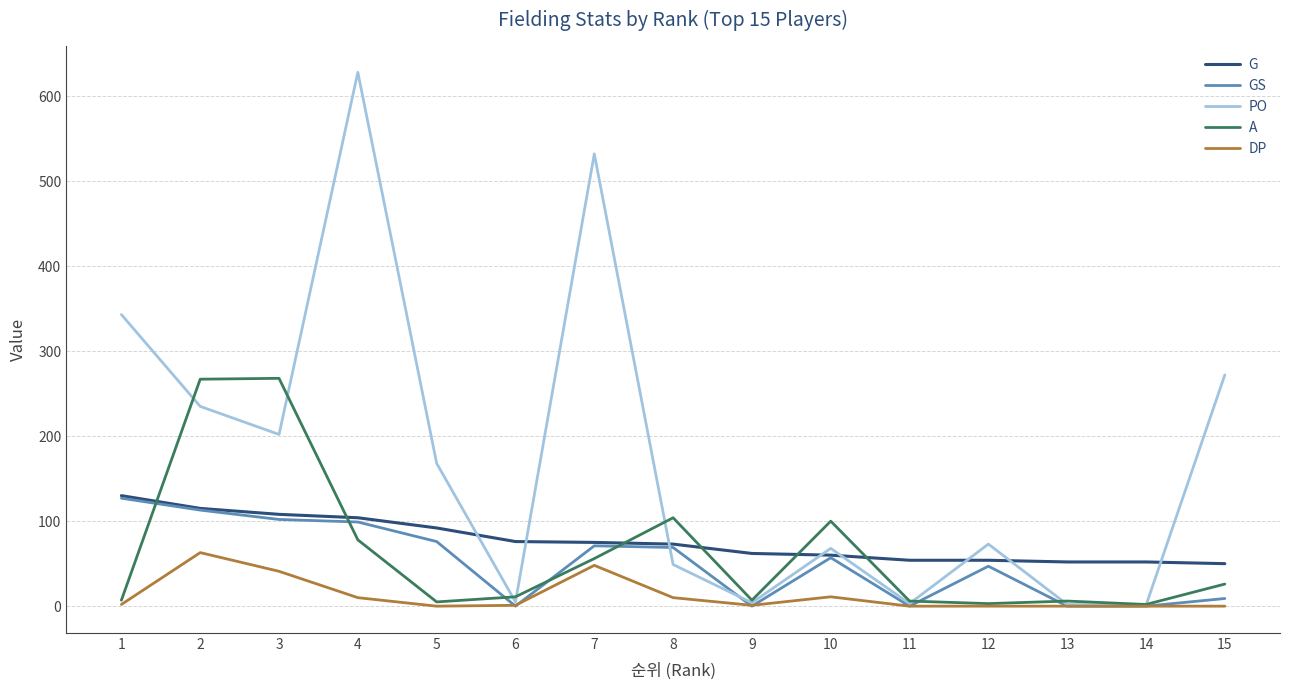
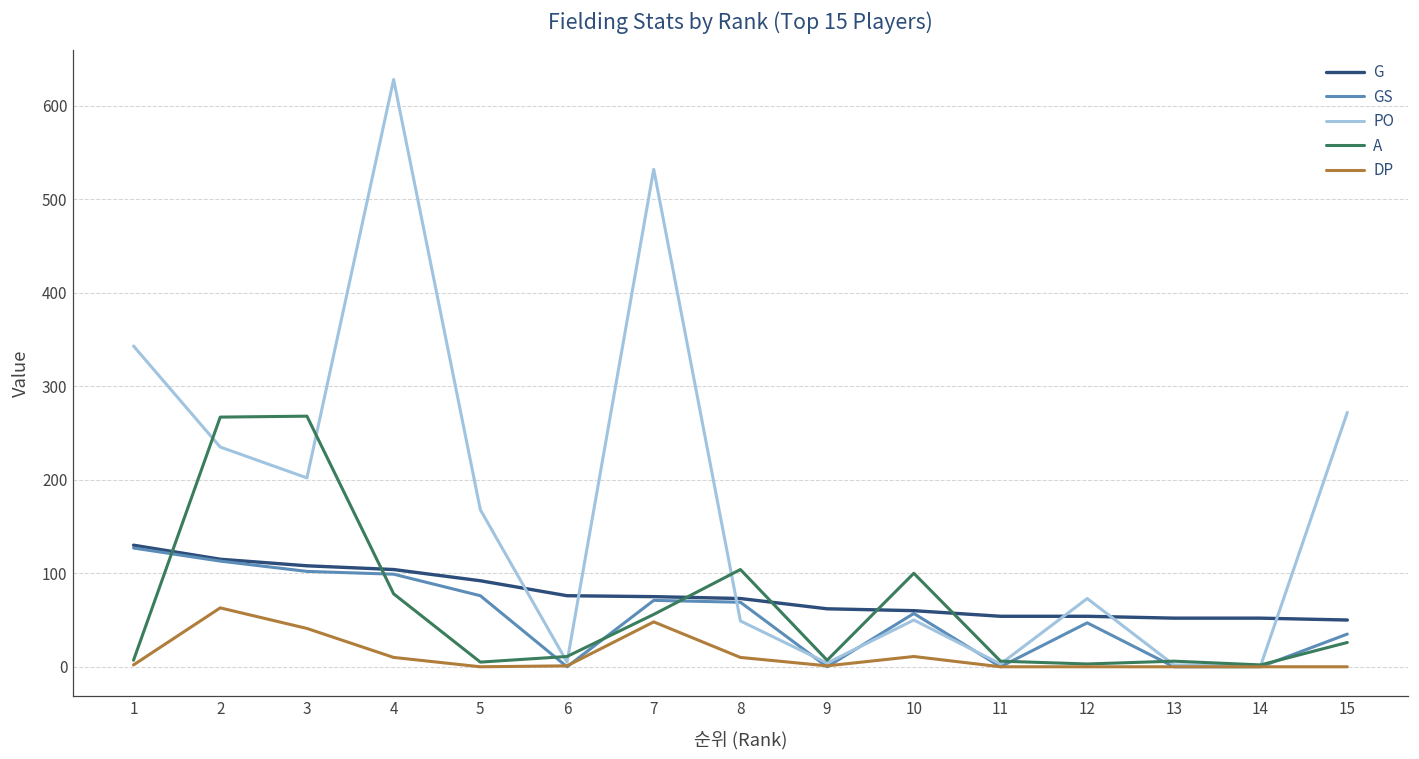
PO, 10: 70 -> 50
GS, 15: 10 -> 40
